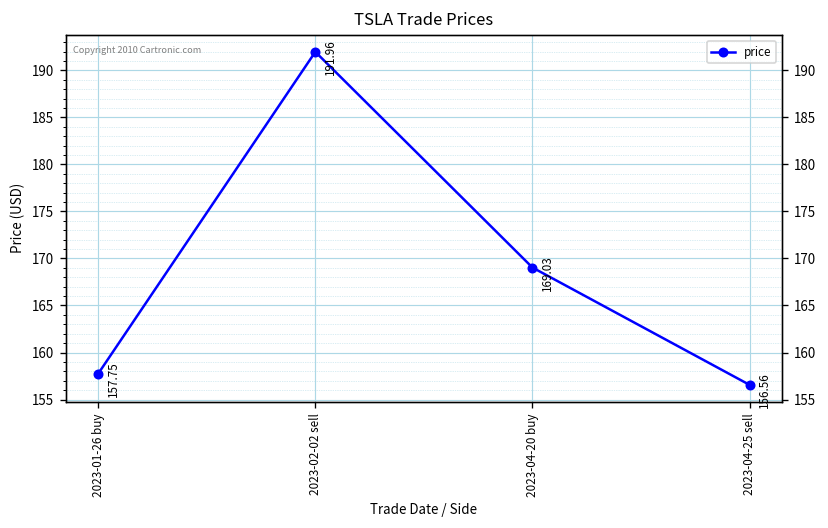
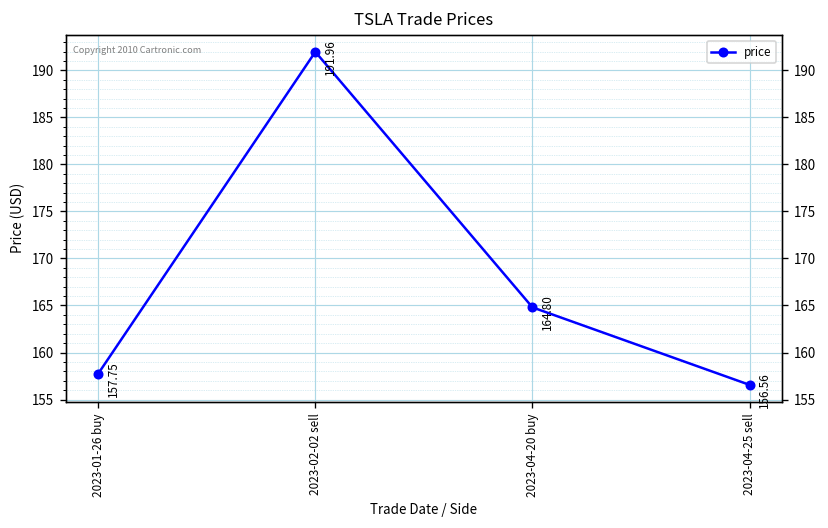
2023-04-20 buy: 169.03 -> 164.80
